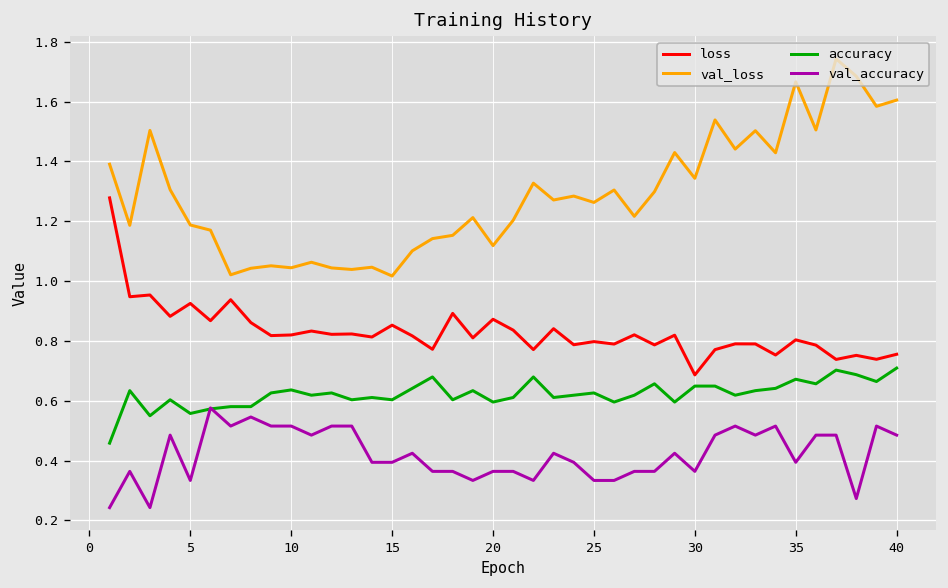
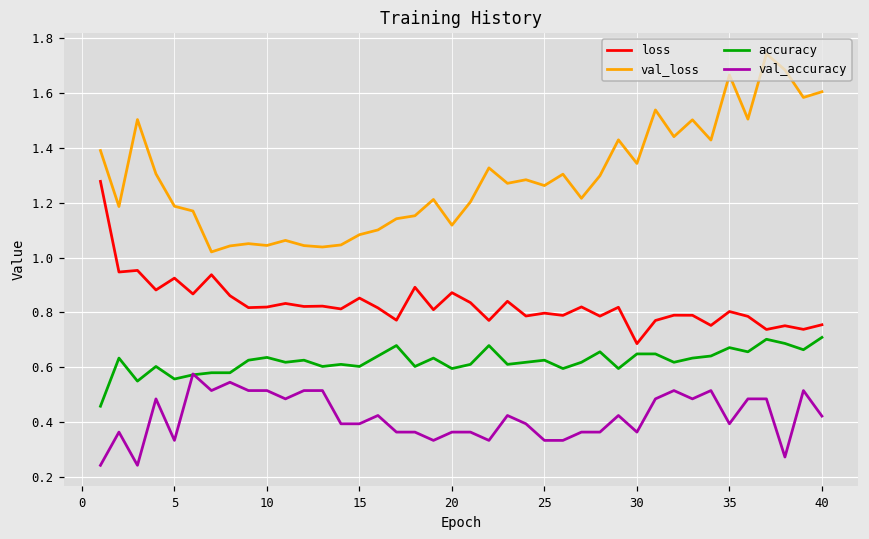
val_loss, 15: 1.02 -> 1.08
val_accuracy, 40: 0.48 -> 0.42
